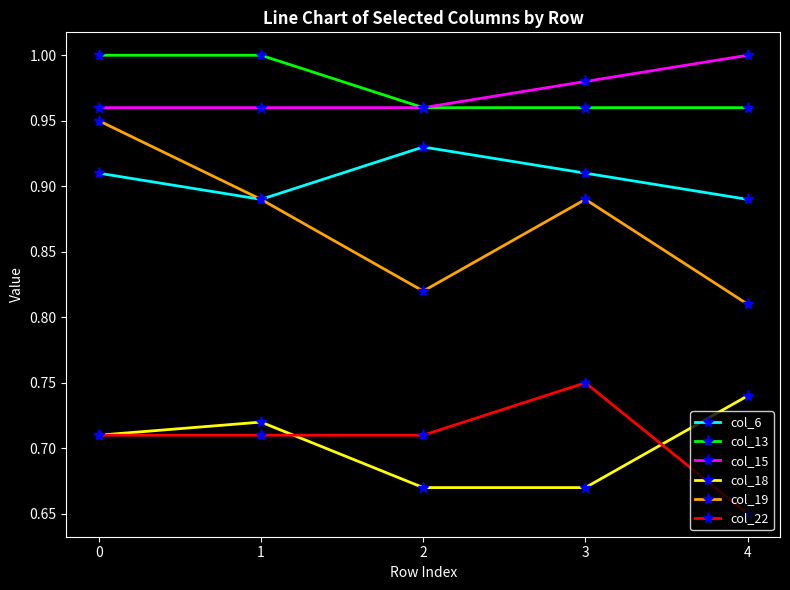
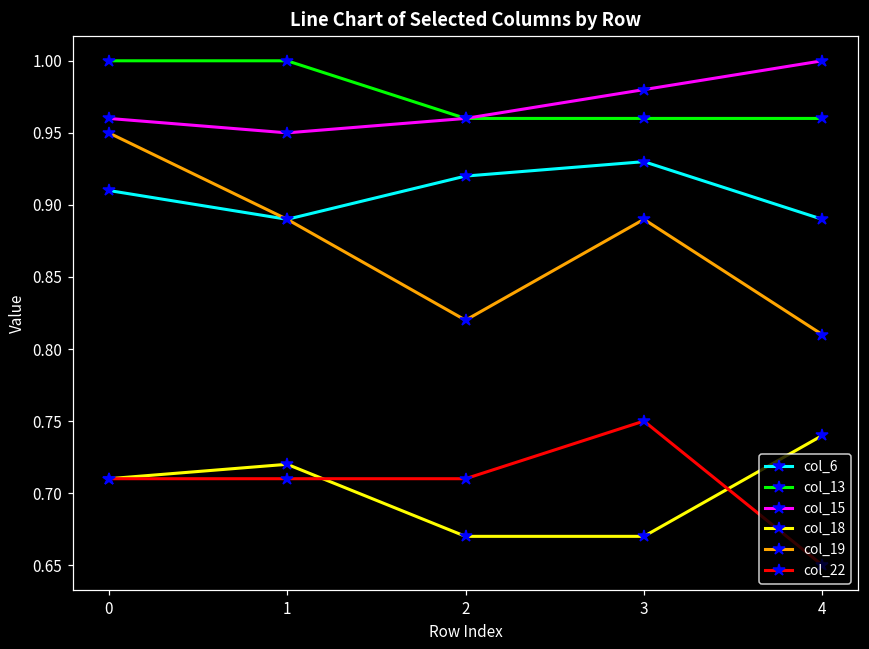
col_15, 1: 0.96 -> 0.95
col_6, 2: 0.93 -> 0.92
col_6, 3: 0.91 -> 0.93
